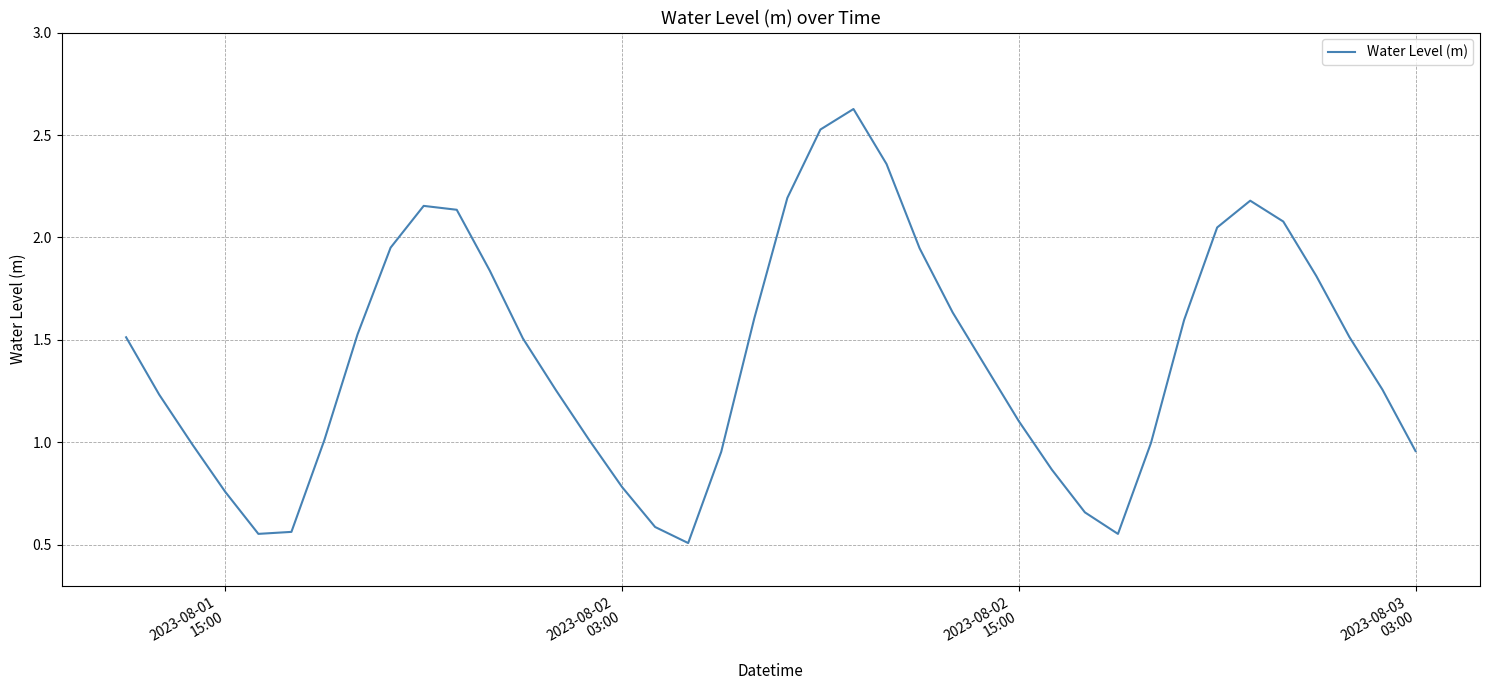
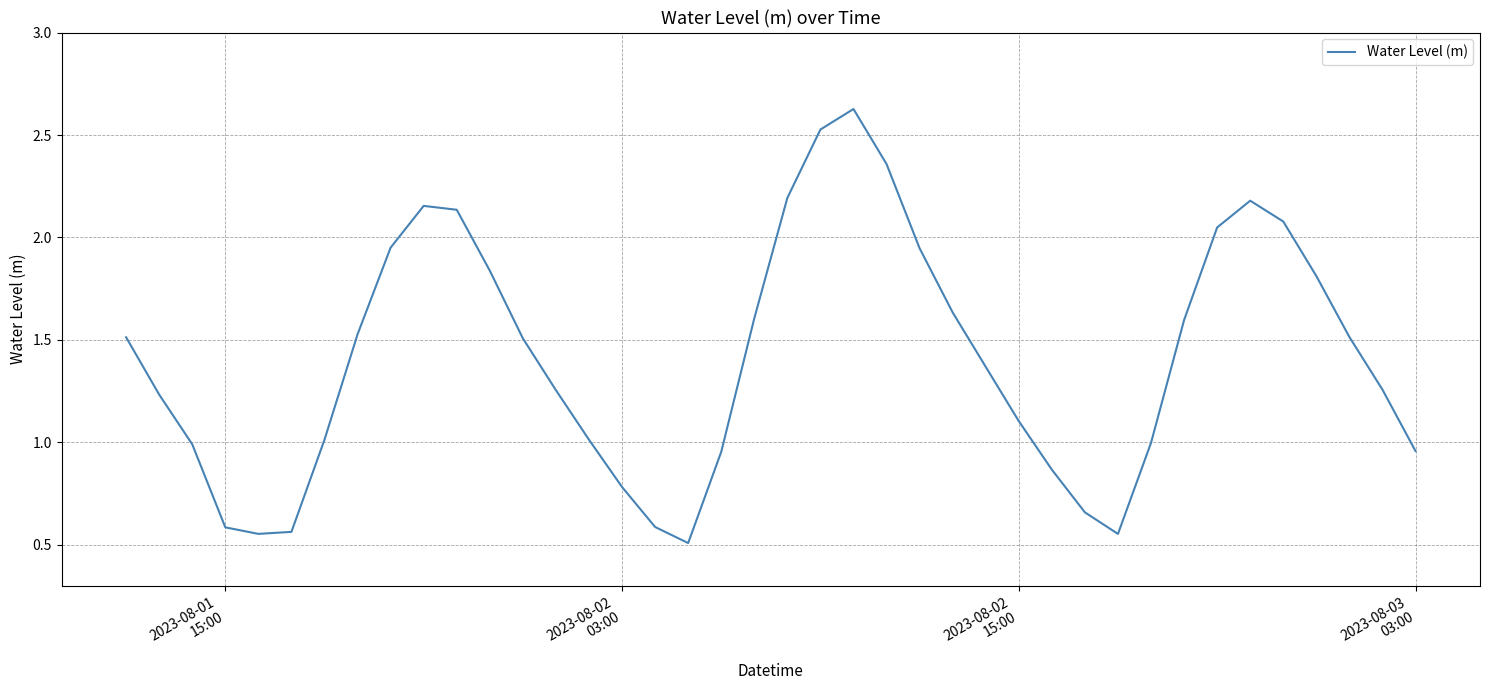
2023-08-01 15:00: 0.76 -> 0.59
